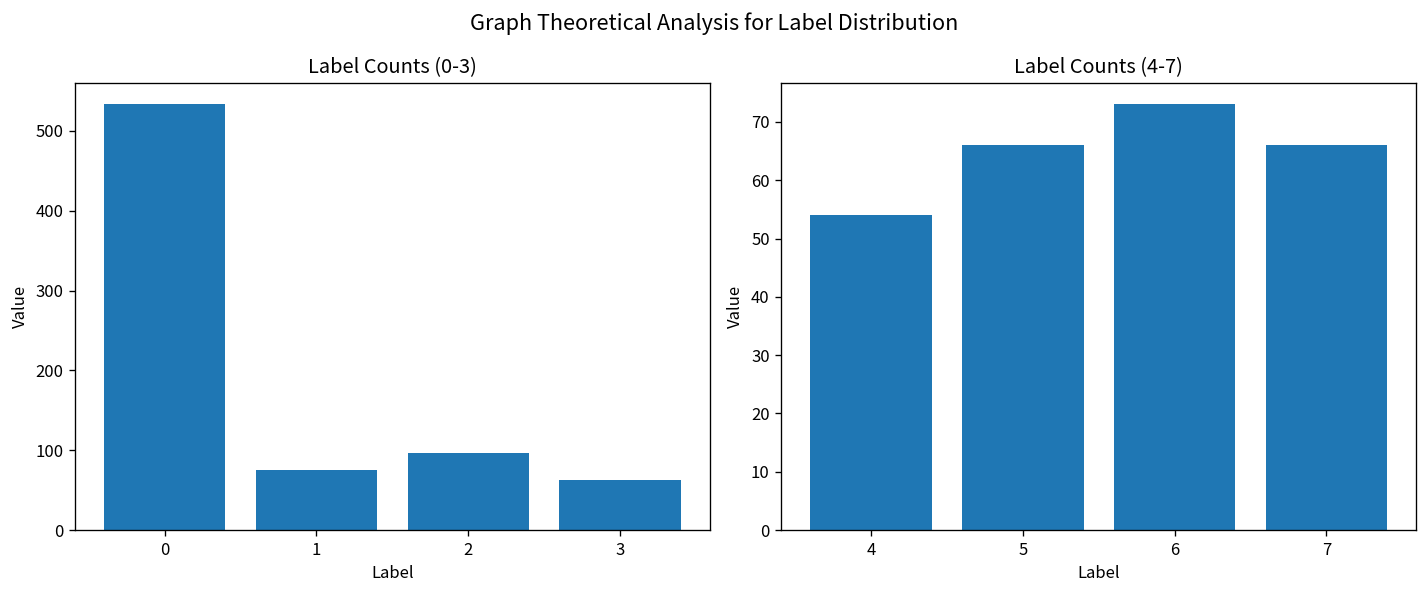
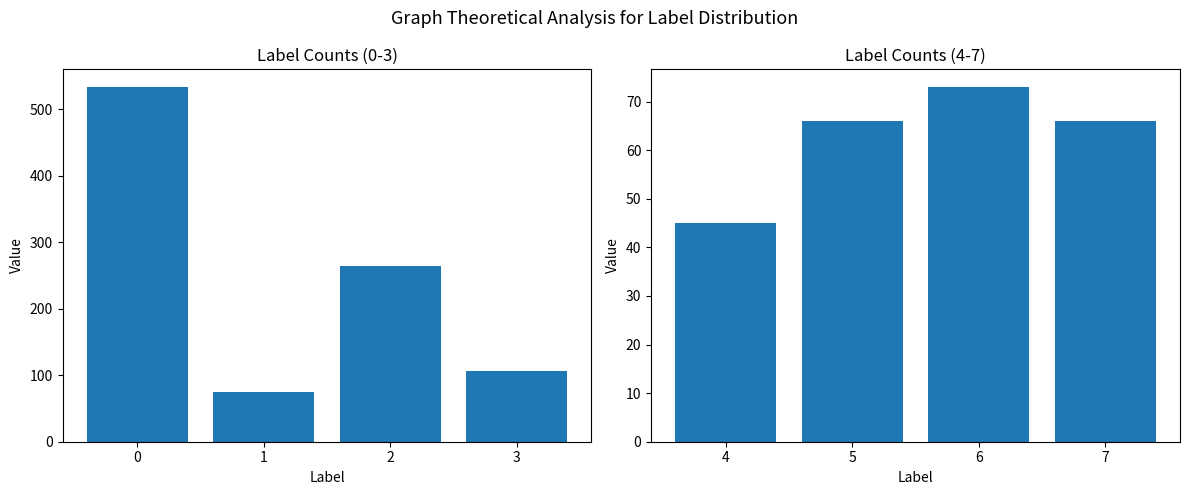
Label Counts (0-3), 2: 100 -> 260
Label Counts (0-3), 3: 60 -> 110
Label Counts (4-7), 4: 54 -> 45
